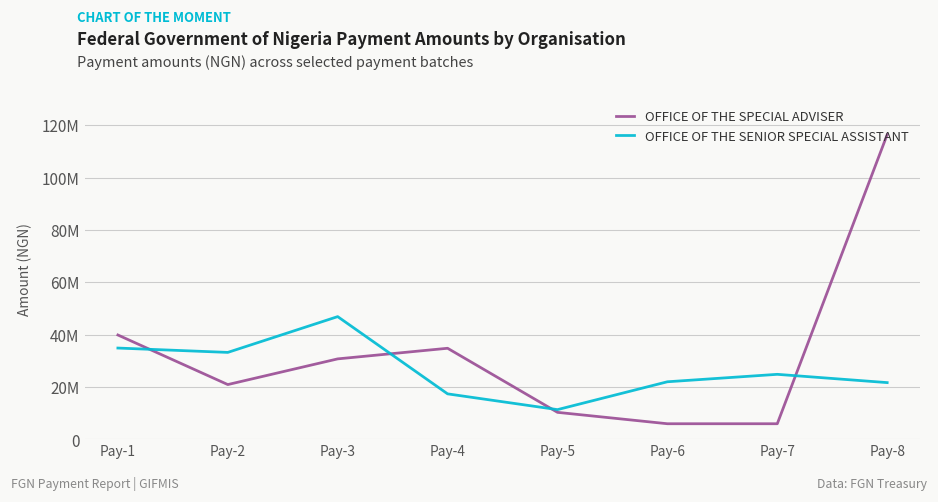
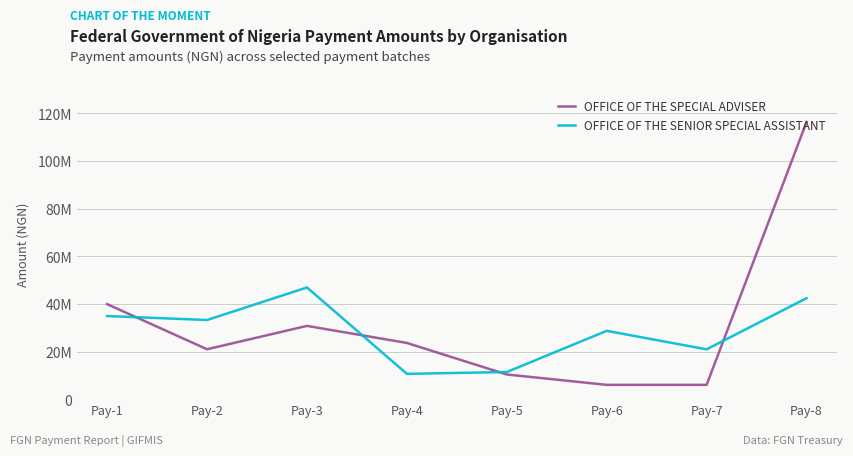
OFFICE OF THE SPECIAL ADVISER, Pay-4: 35000000 -> 24000000
OFFICE OF THE SENIOR SPECIAL ASSISTANT, Pay-4: 17000000 -> 11000000
OFFICE OF THE SENIOR SPECIAL ASSISTANT, Pay-6: 22000000 -> 29000000
OFFICE OF THE SENIOR SPECIAL ASSISTANT, Pay-7: 25000000 -> 21000000
OFFICE OF THE SENIOR SPECIAL ASSISTANT, Pay-8: 22000000 -> 42000000
